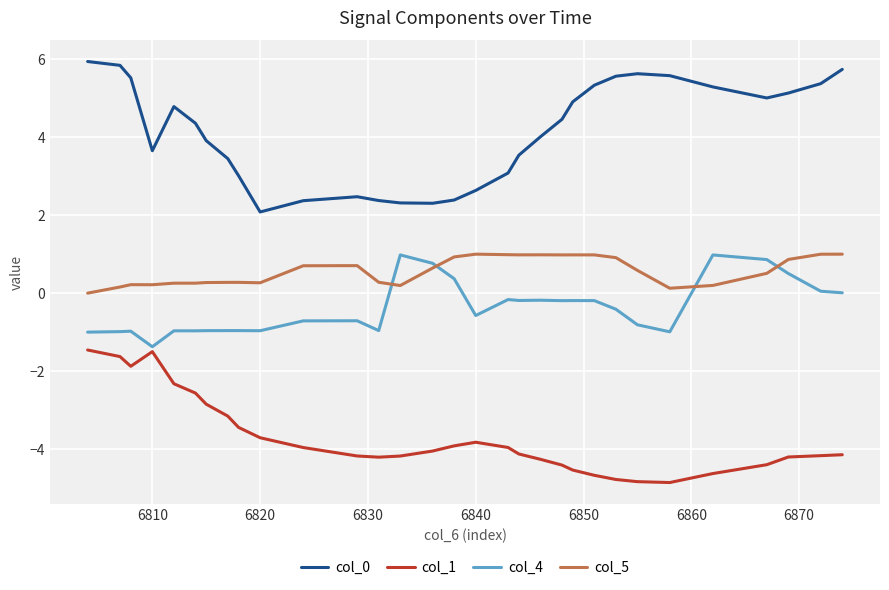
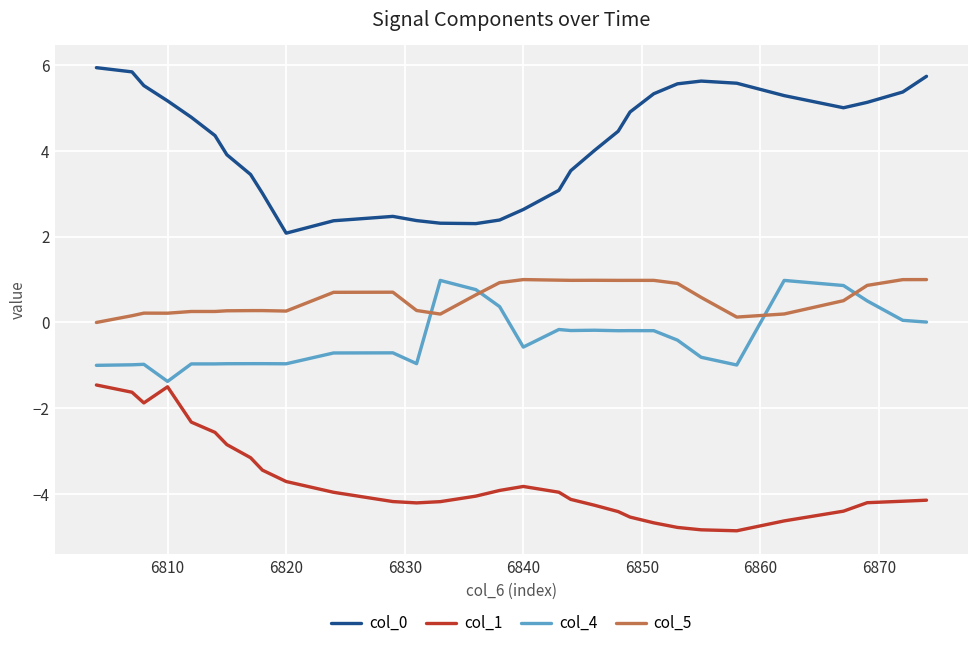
col_0, 6810: 3.7 -> 5.2
